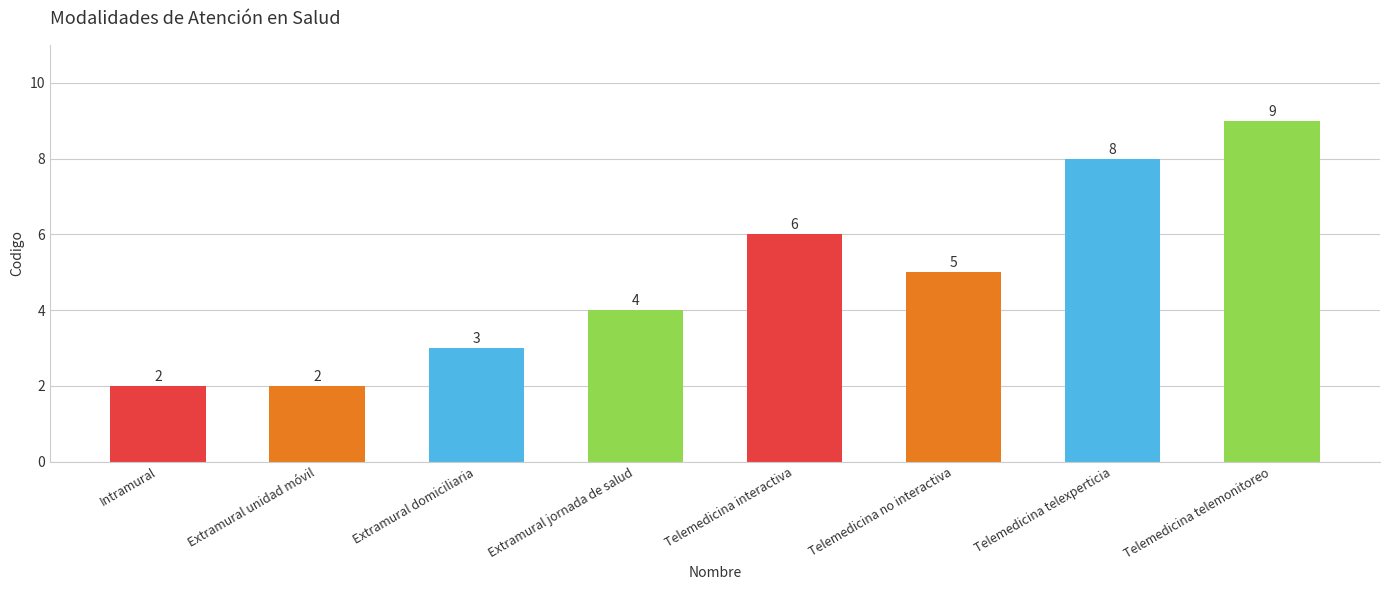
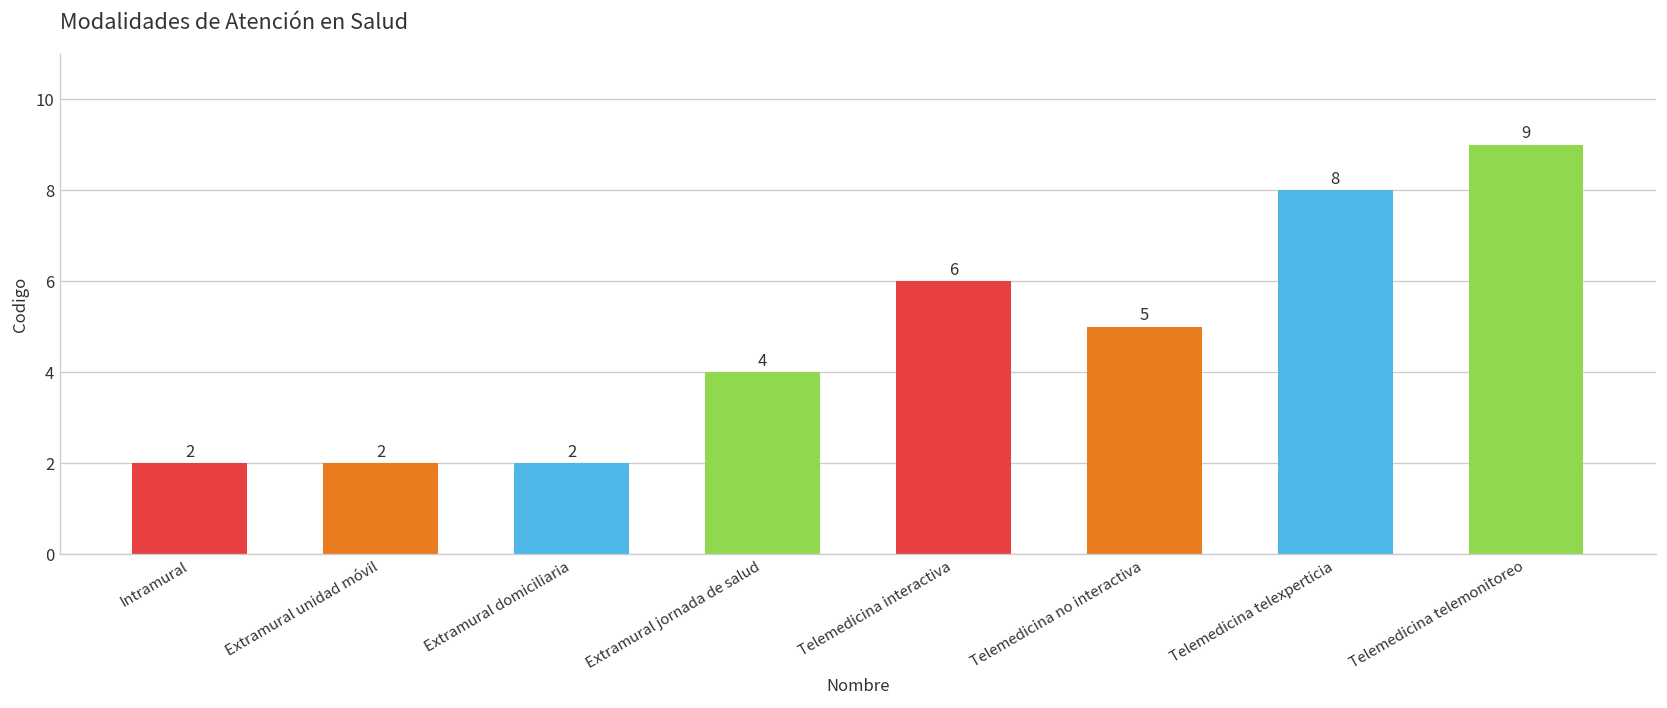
Extramural domiciliaria: 3 -> 2
